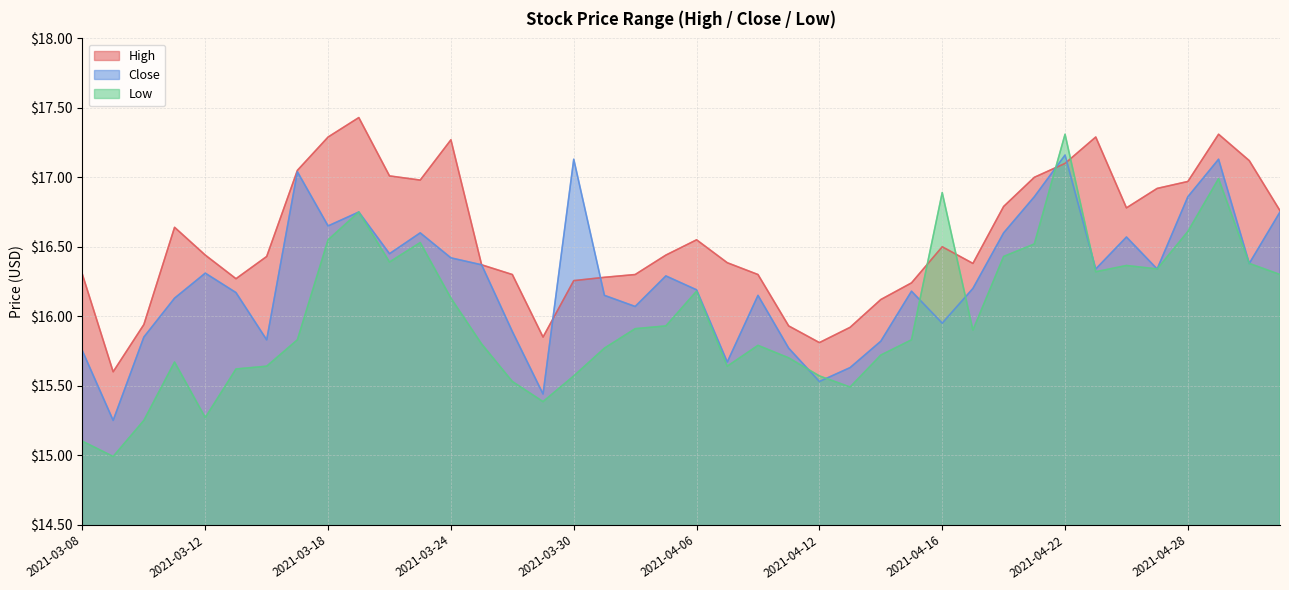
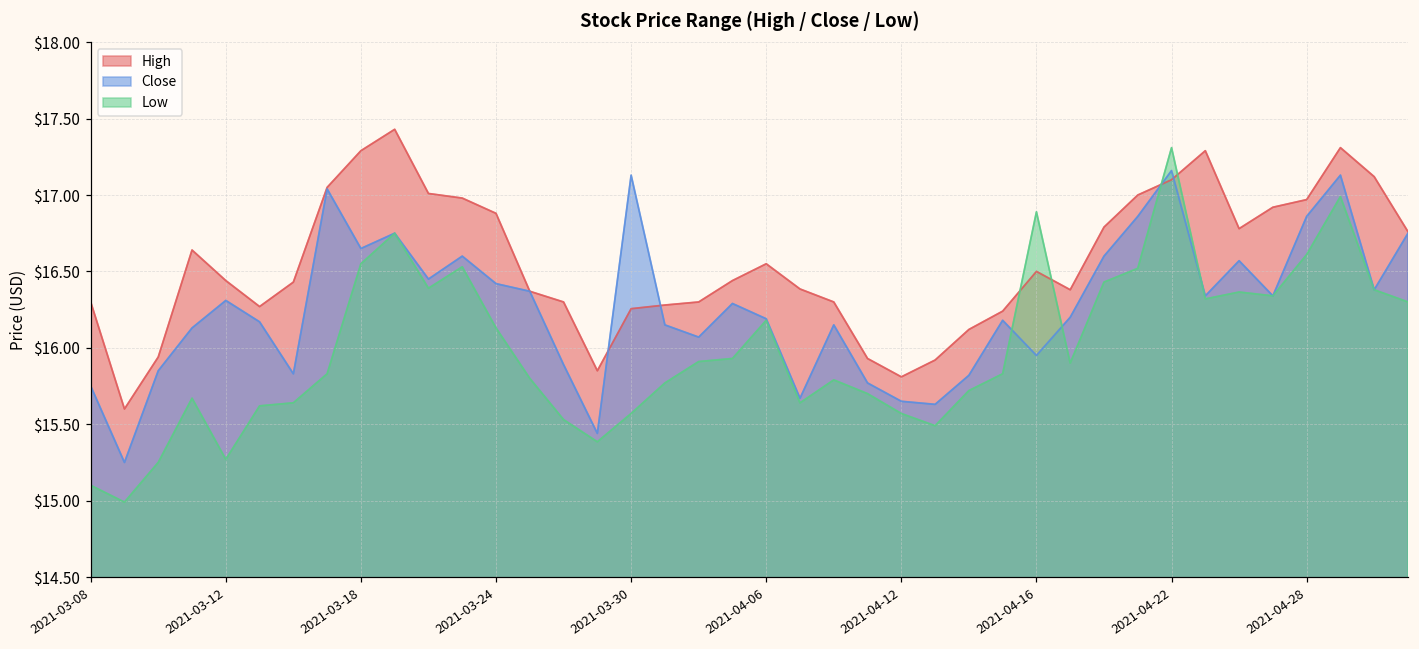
High, 2021-03-24: $17.27 -> $16.88
Close, 2021-04-12: $15.53 -> $15.65
